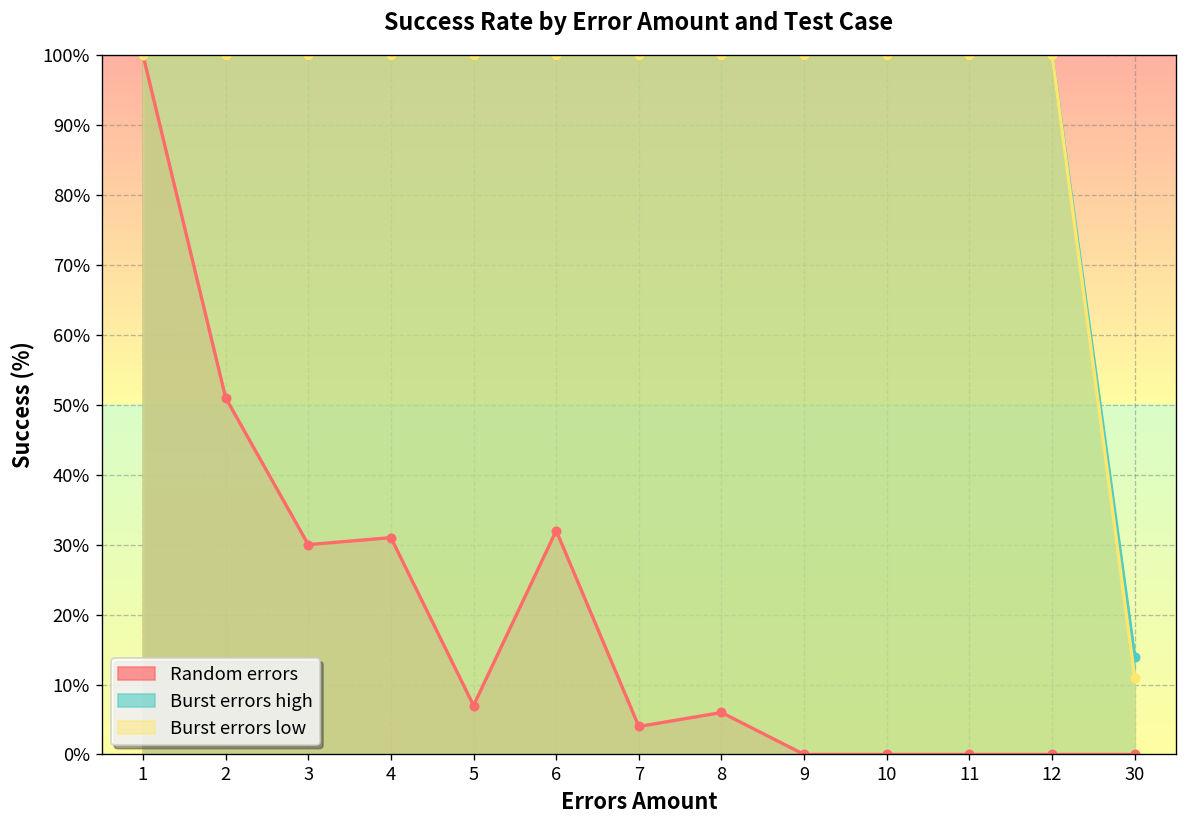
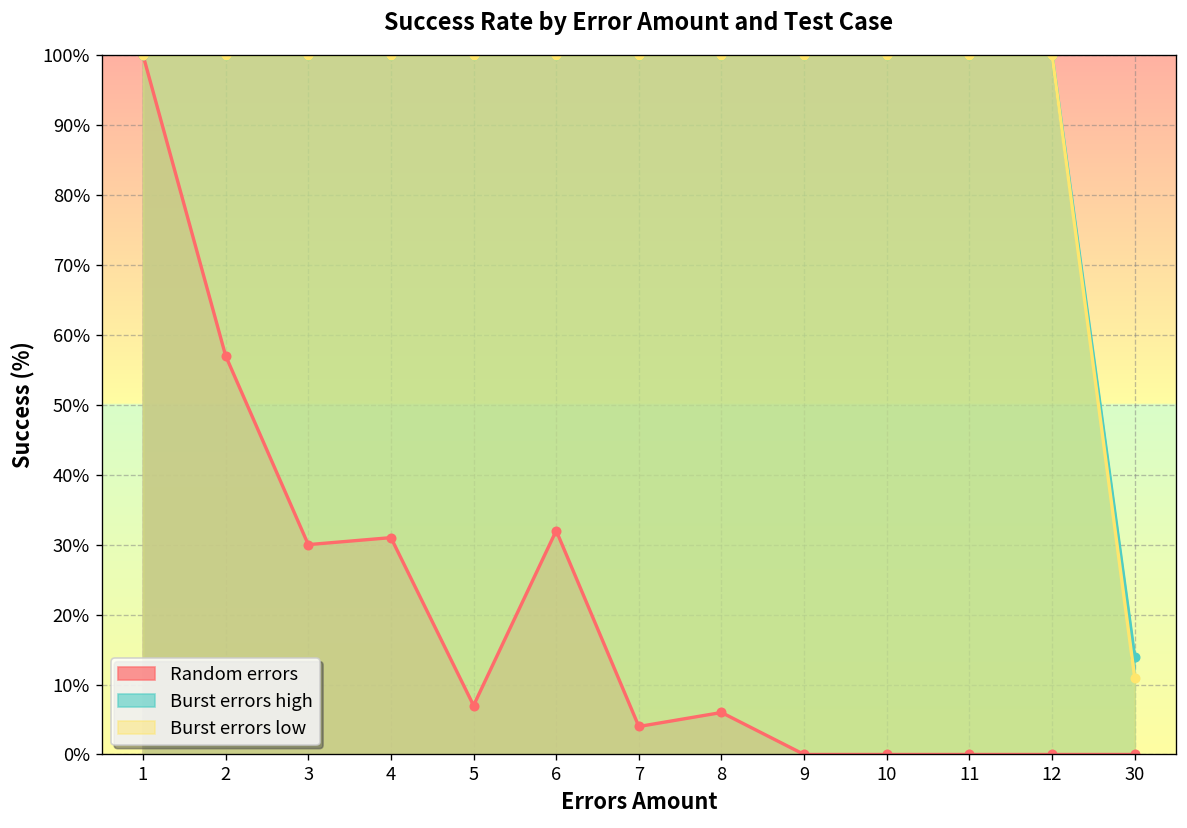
Random errors, 2: 51% -> 57%
